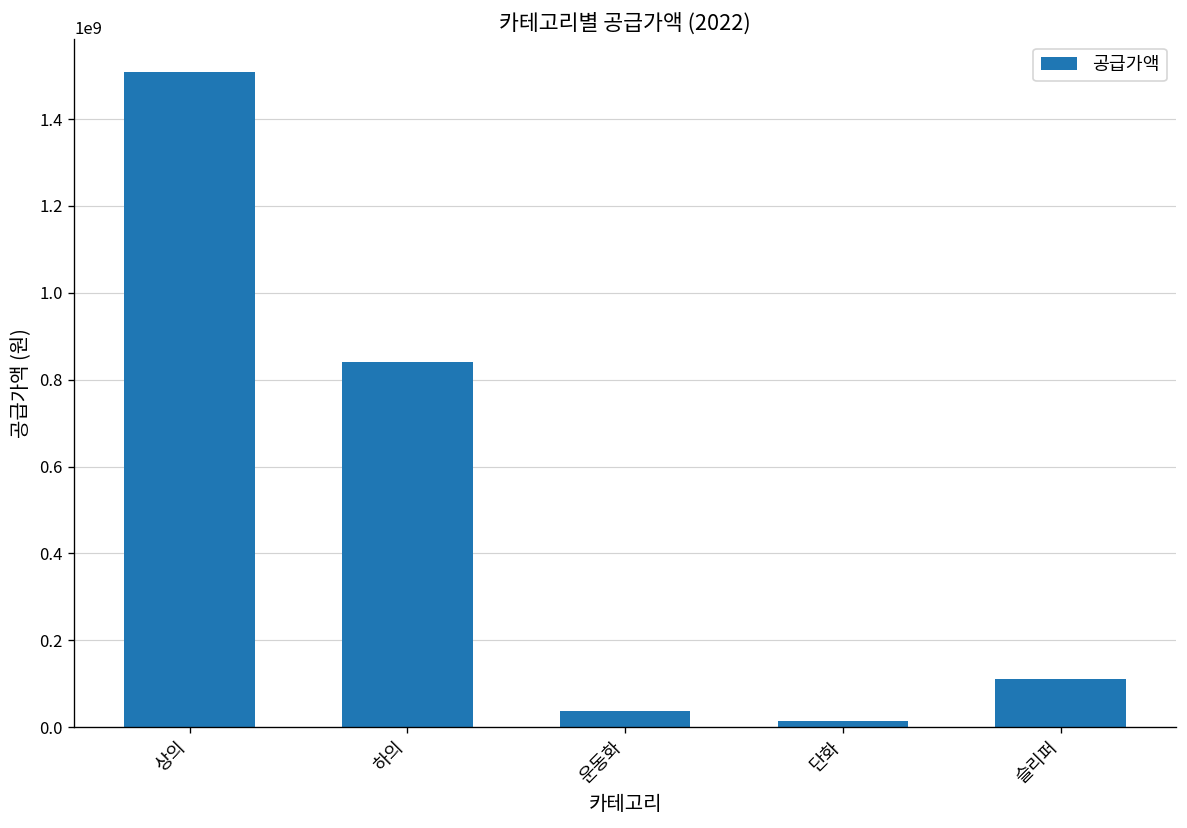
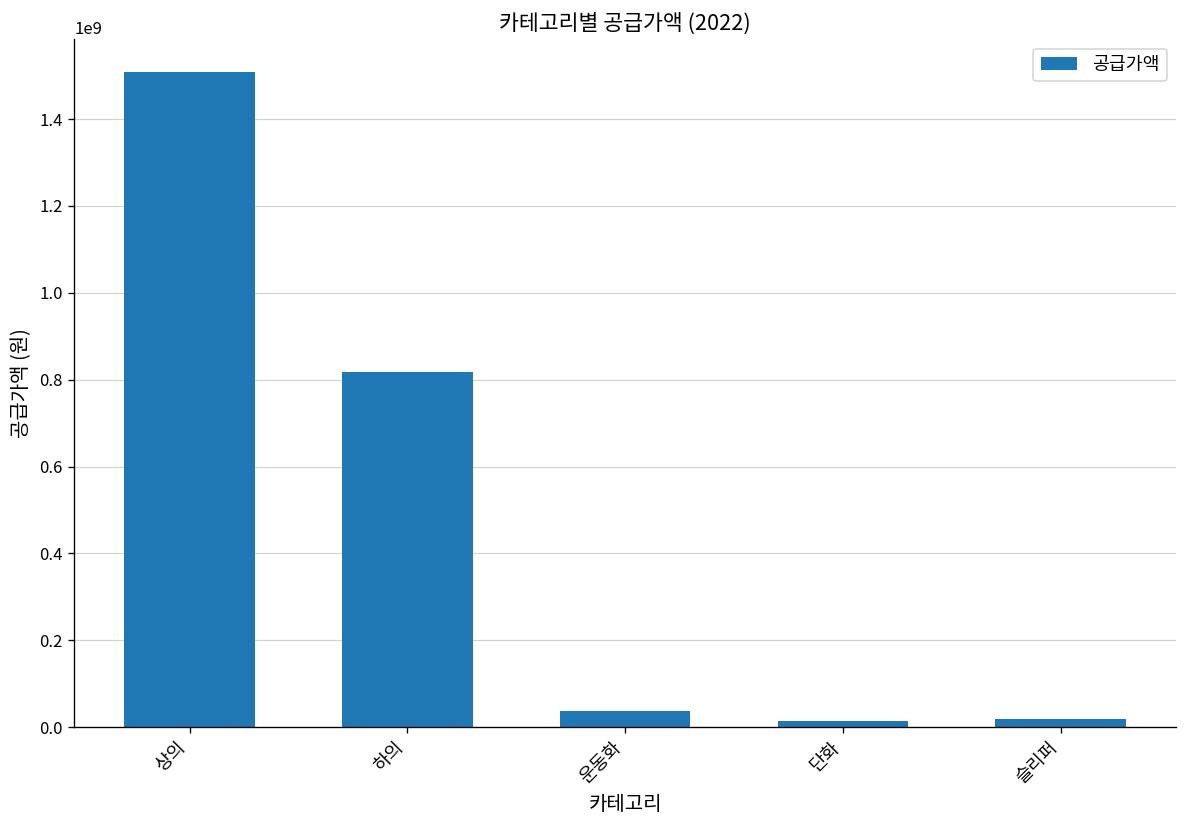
하의: 840000000 -> 820000000
슬리퍼: 110000000 -> 20000000
